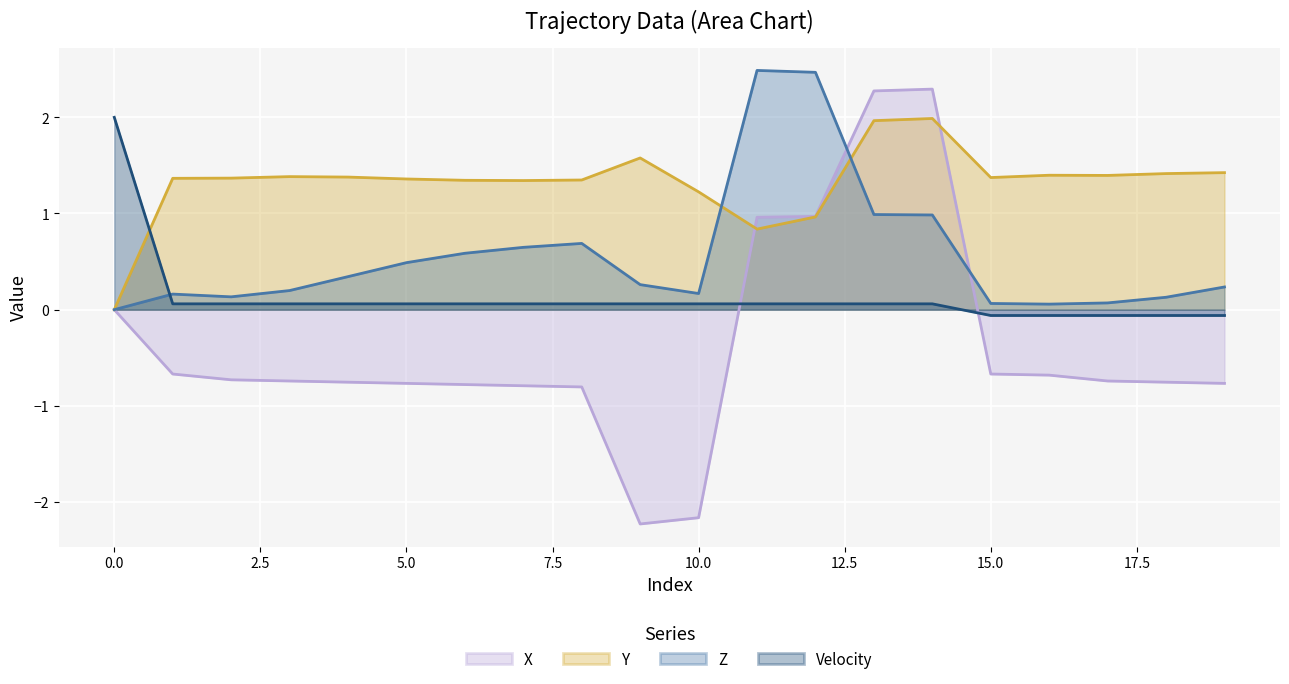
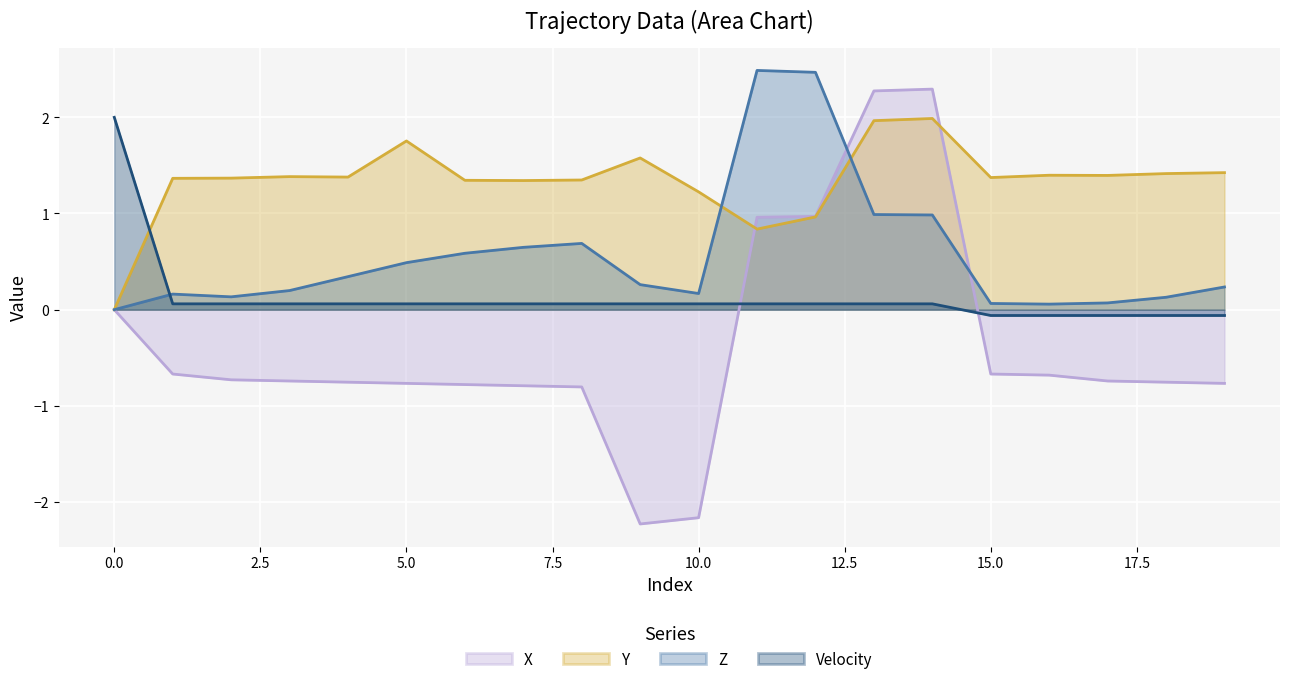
Y, 5.0: 1.4 -> 1.8
